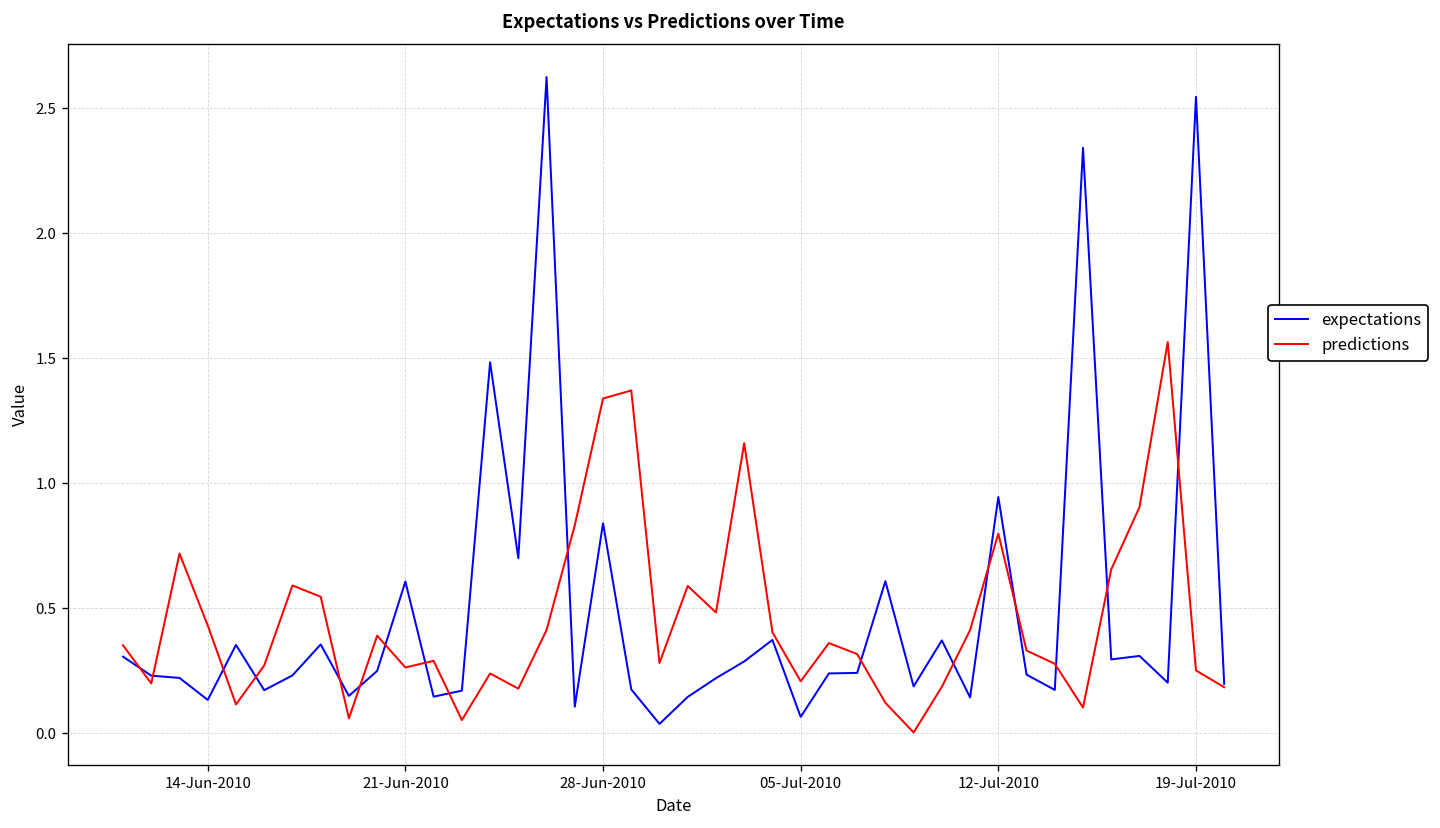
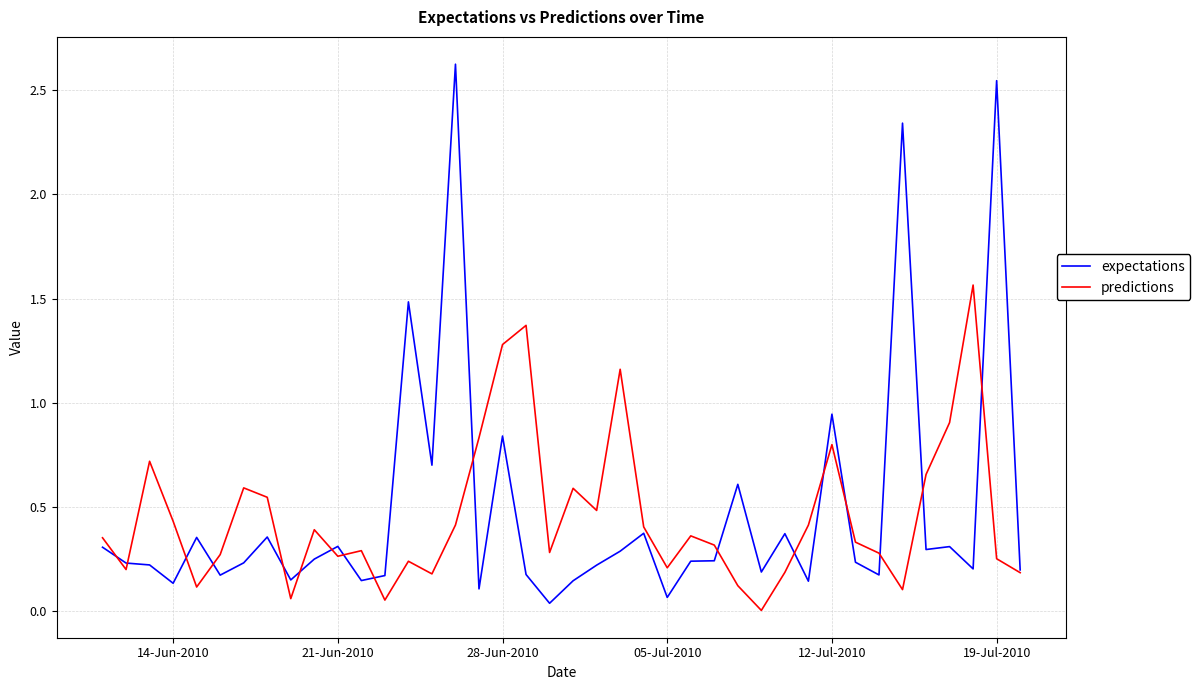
expectations, 21-Jun-2010: 0.61 -> 0.31
predictions, 28-Jun-2010: 1.34 -> 1.28
